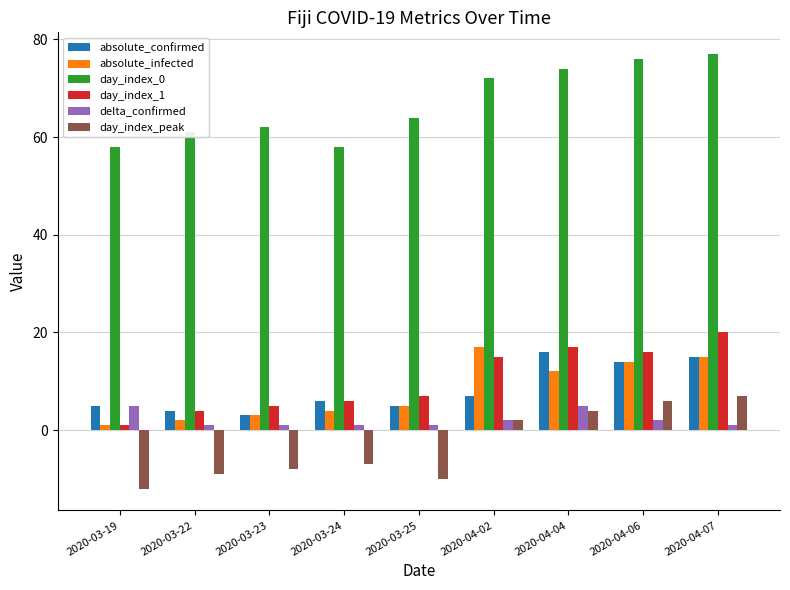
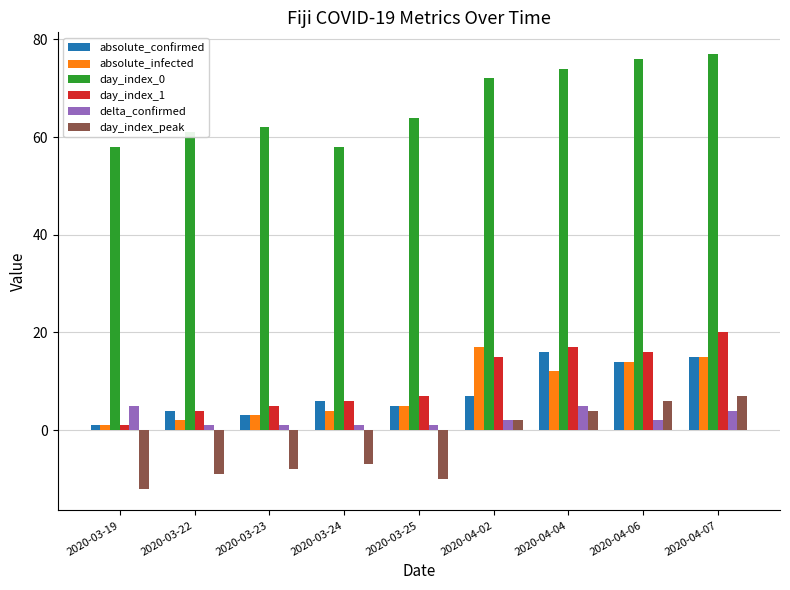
absolute_confirmed, 2020-03-19: 5 -> 1
delta_confirmed, 2020-04-07: 1 -> 4
